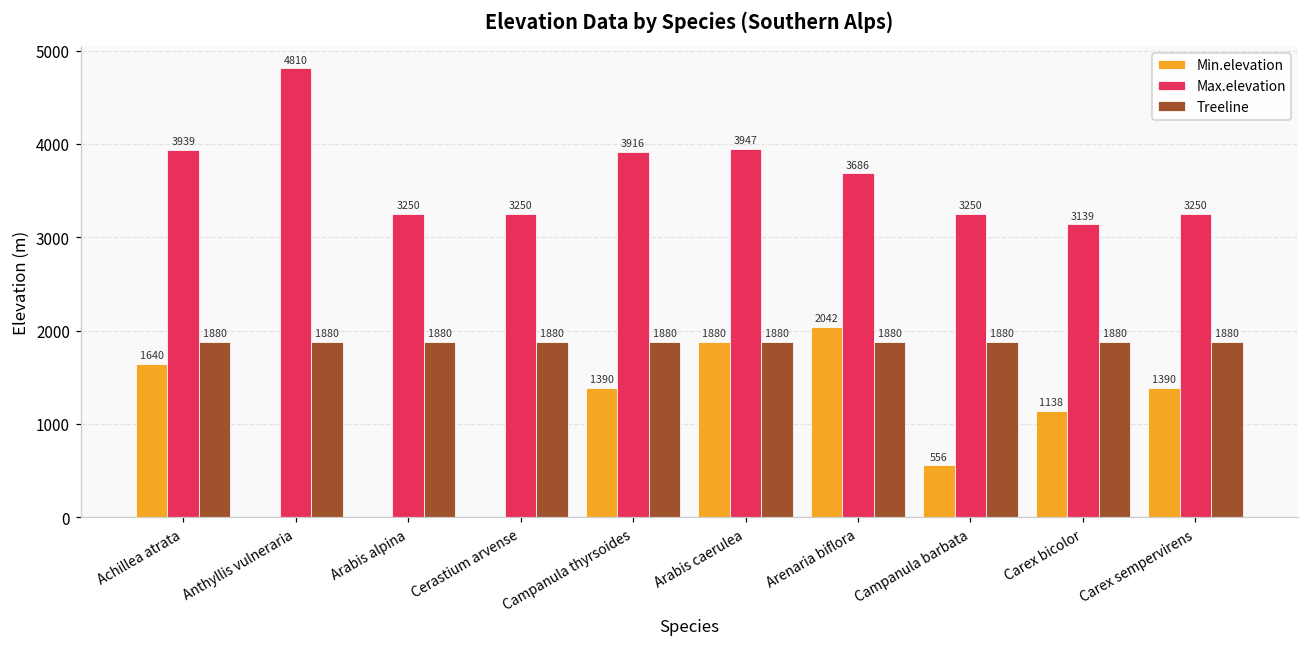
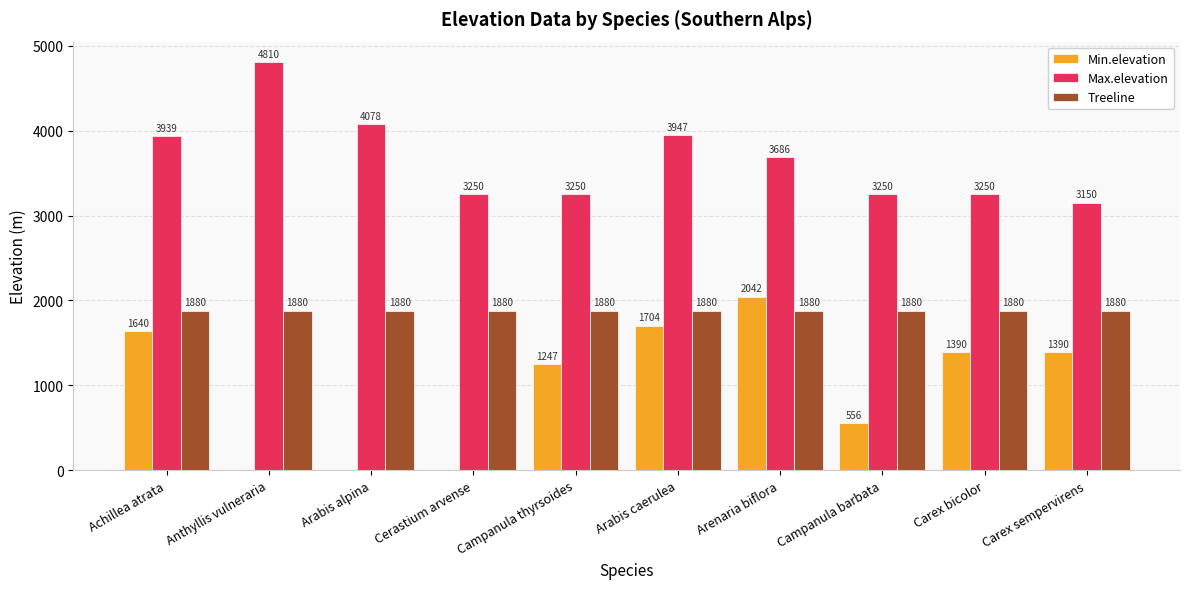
Max.elevation, Arabis alpina: 3250 -> 4078
Min.elevation, Campanula thyrsoides: 1390 -> 1247
Max.elevation, Campanula thyrsoides: 3916 -> 3250
Min.elevation, Arabis caerulea: 1880 -> 1704
Min.elevation, Carex bicolor: 1138 -> 1390
Max.elevation, Carex bicolor: 3139 -> 3250
Max.elevation, Carex sempervirens: 3250 -> 3150
